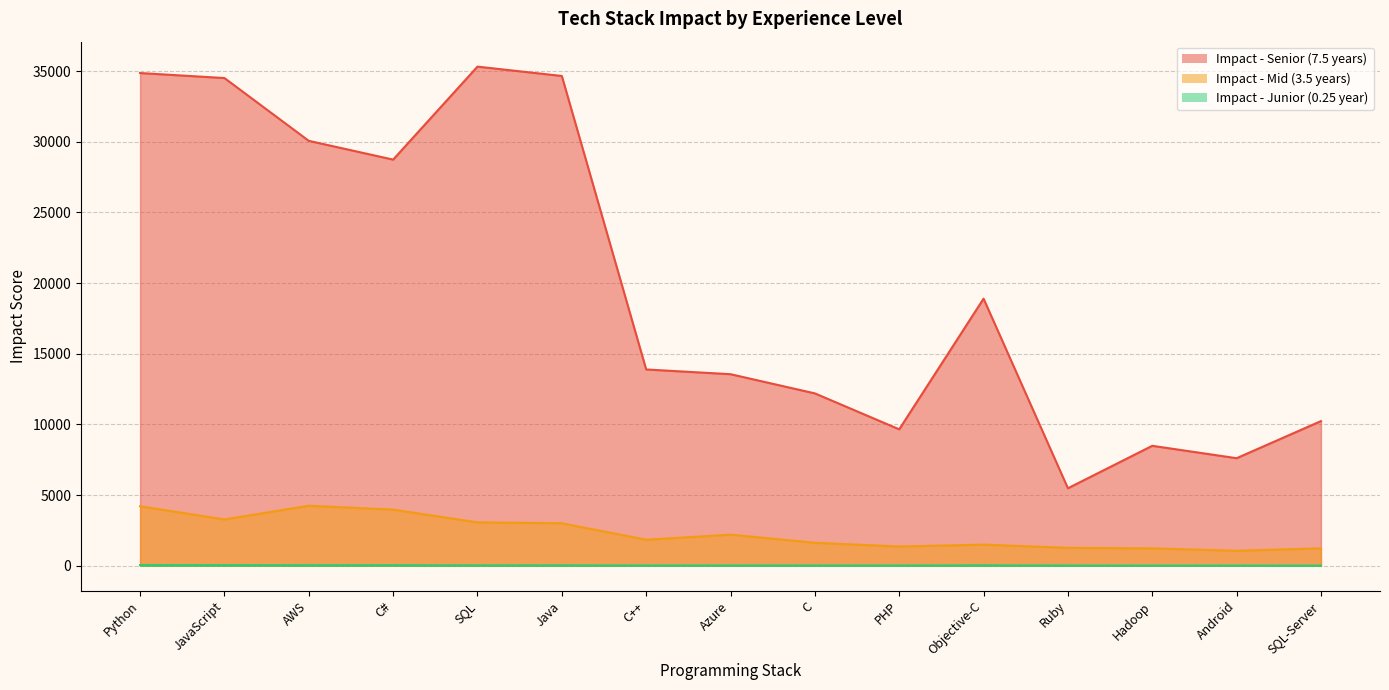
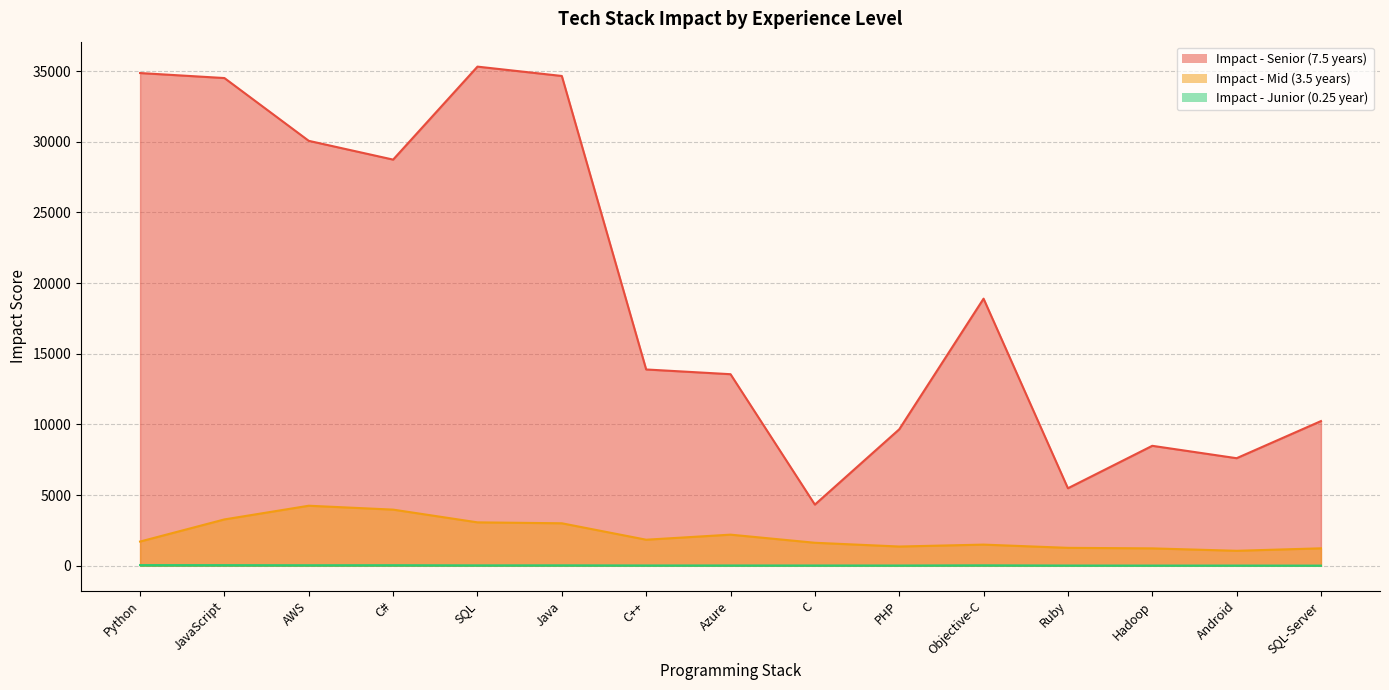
Impact - Mid (3.5 years), Python: 4200 -> 1700
Impact - Senior (7.5 years), C: 12200 -> 4300
